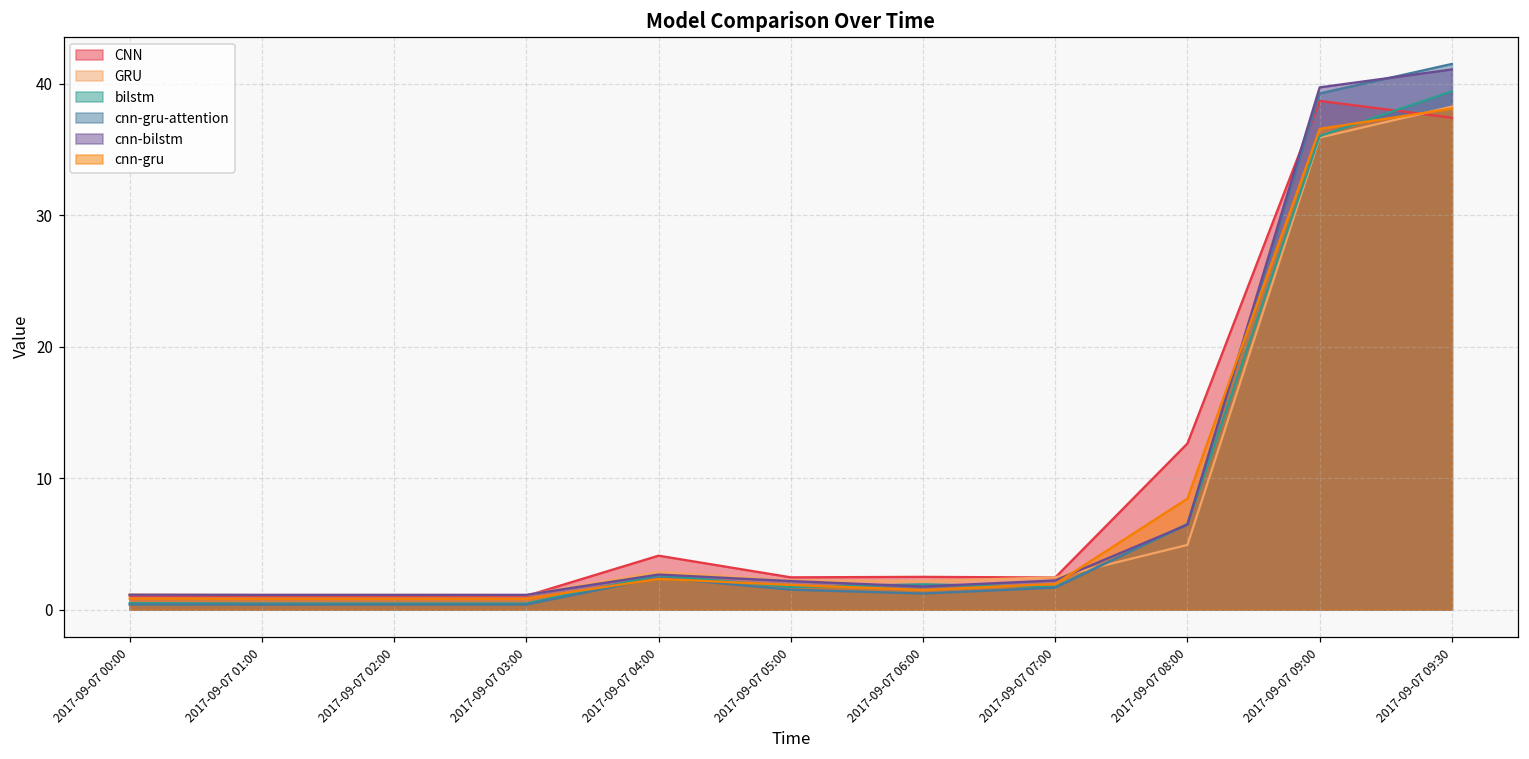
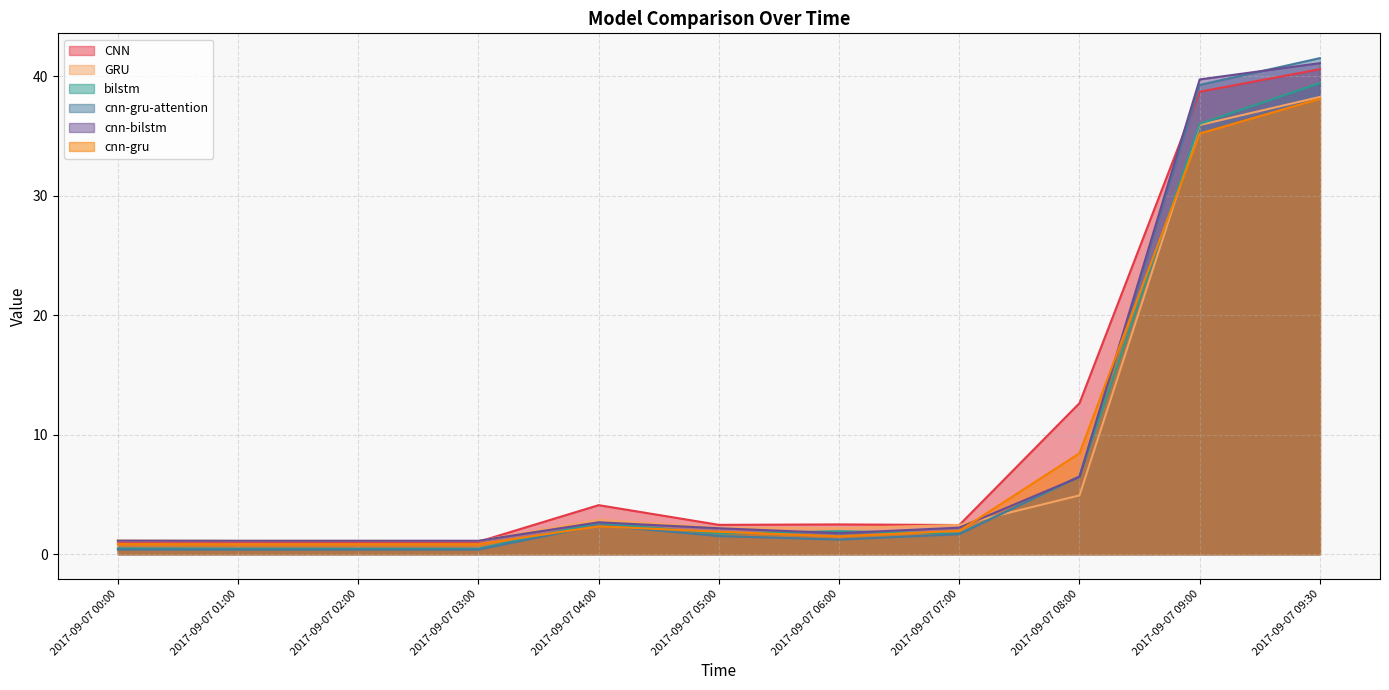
cnn-gru, 2017-09-07 09:00: 36.6 -> 35.2
CNN, 2017-09-07 09:30: 37.4 -> 40.6
